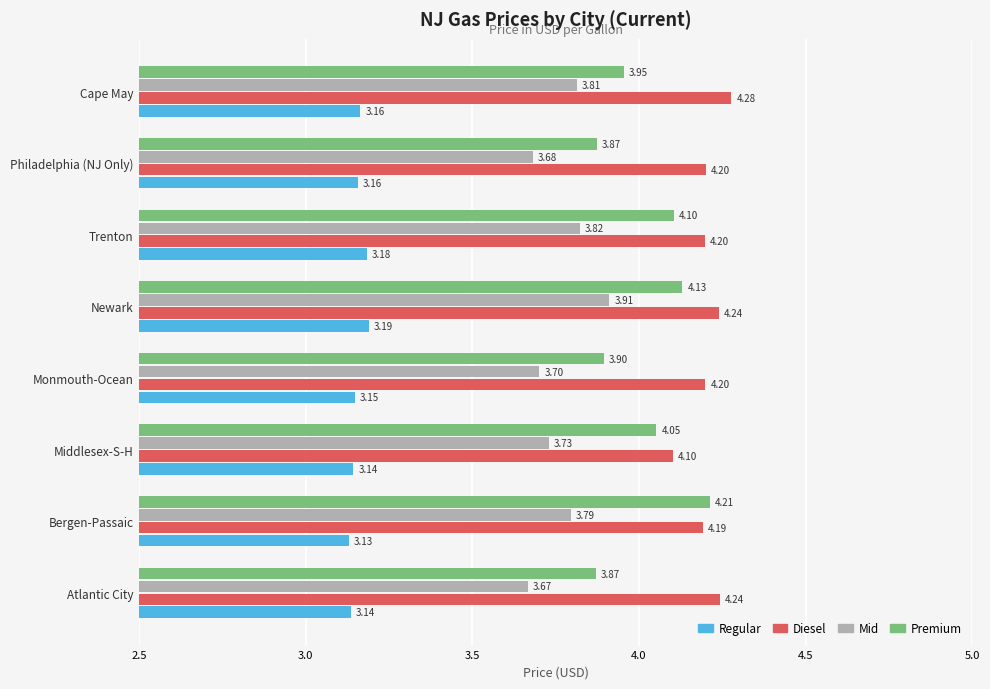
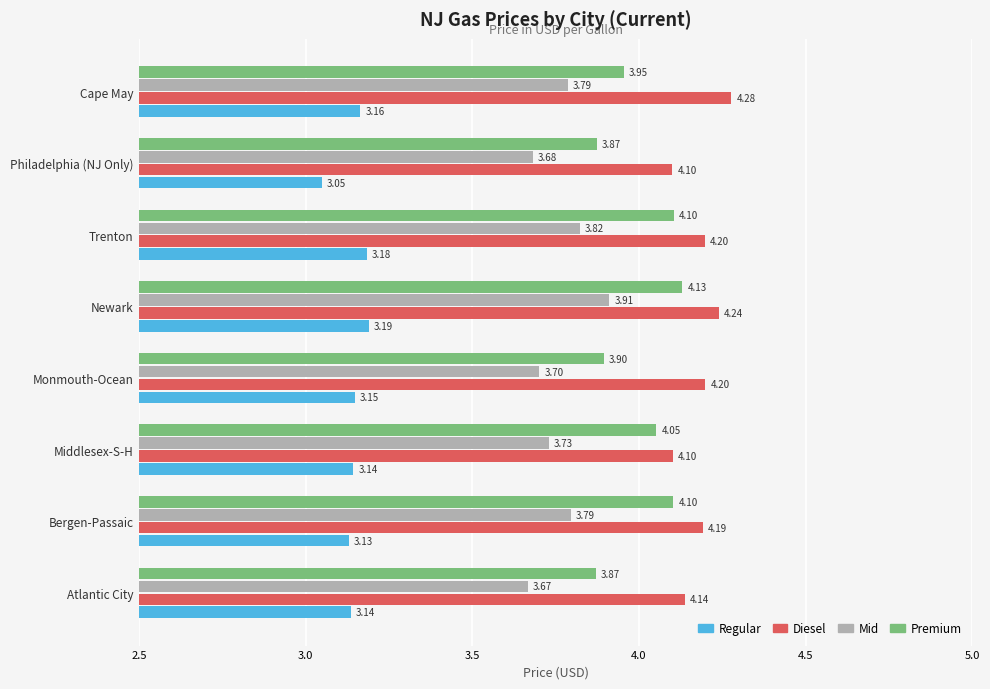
Mid, Cape May: 3.81 -> 3.79
Diesel, Philadelphia (NJ Only): 4.20 -> 4.10
Regular, Philadelphia (NJ Only): 3.16 -> 3.05
Premium, Bergen-Passaic: 4.21 -> 4.10
Diesel, Atlantic City: 4.24 -> 4.14
